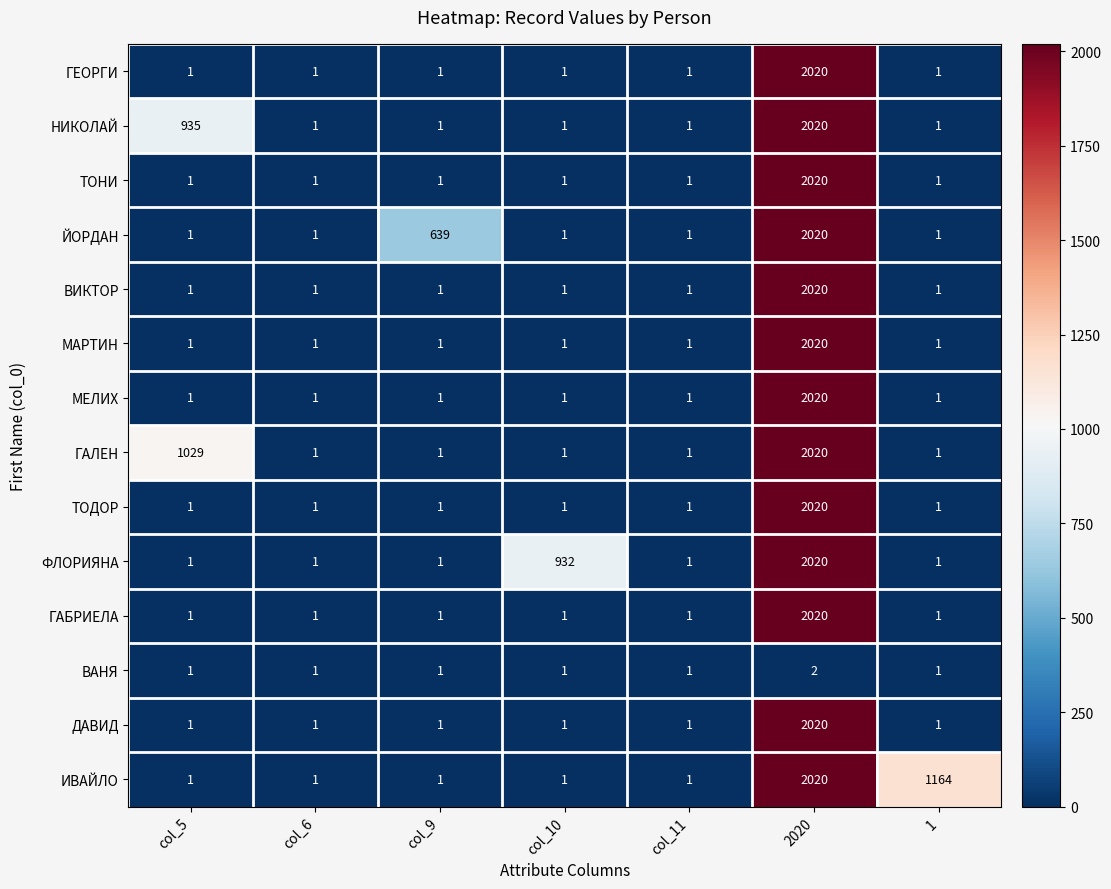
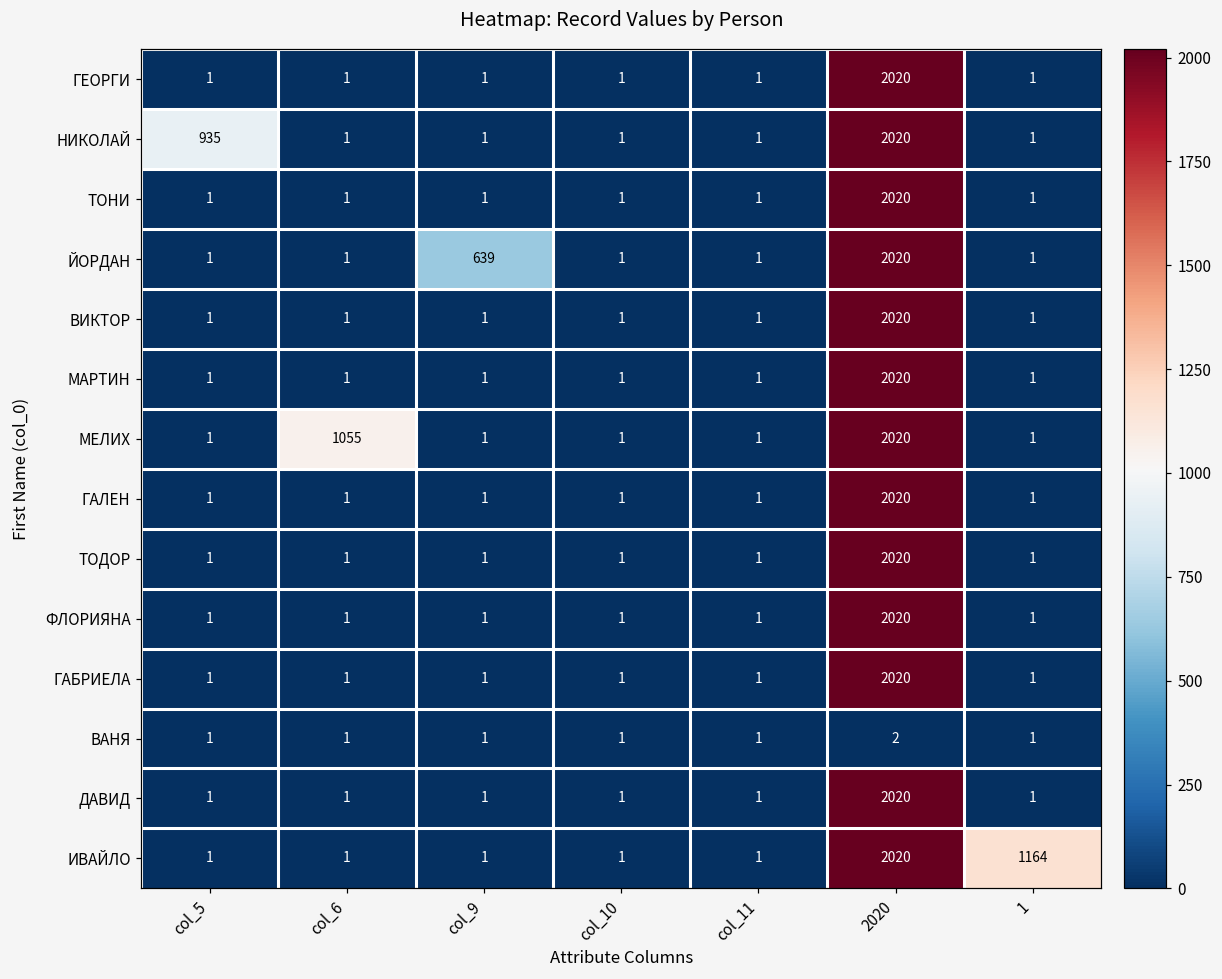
МЕЛИХ, col_6: 1 -> 1055
ГАЛЕН, col_5: 1029 -> 1
ФЛОРИЯНА, col_10: 932 -> 1
